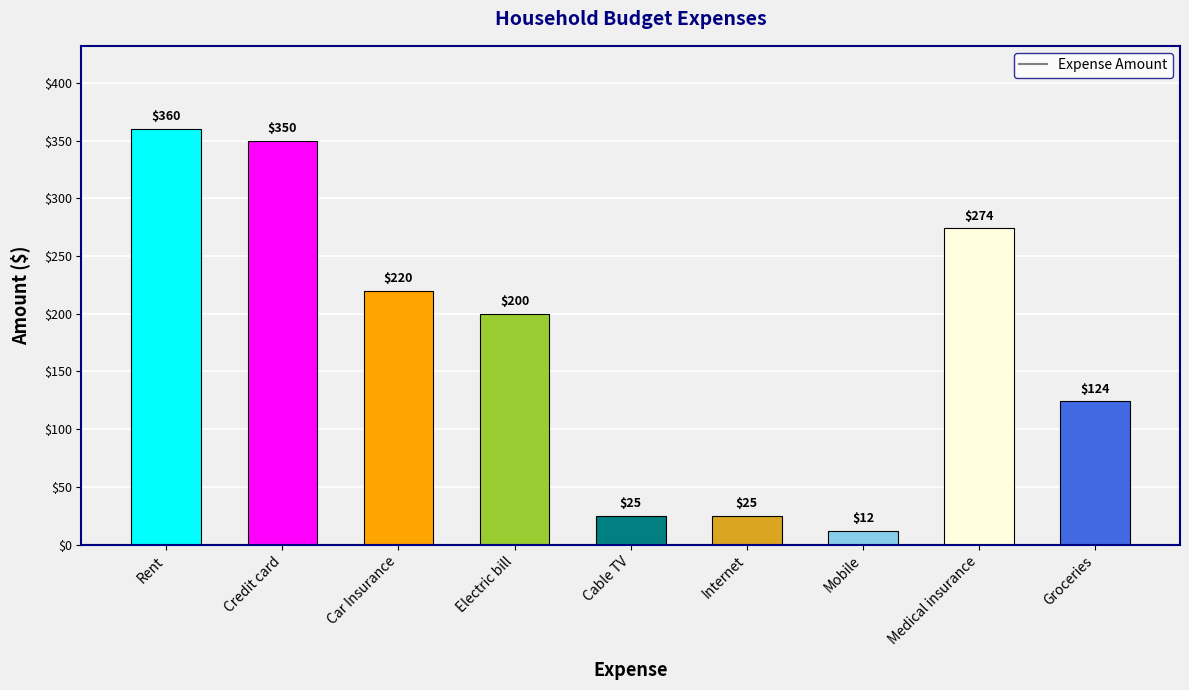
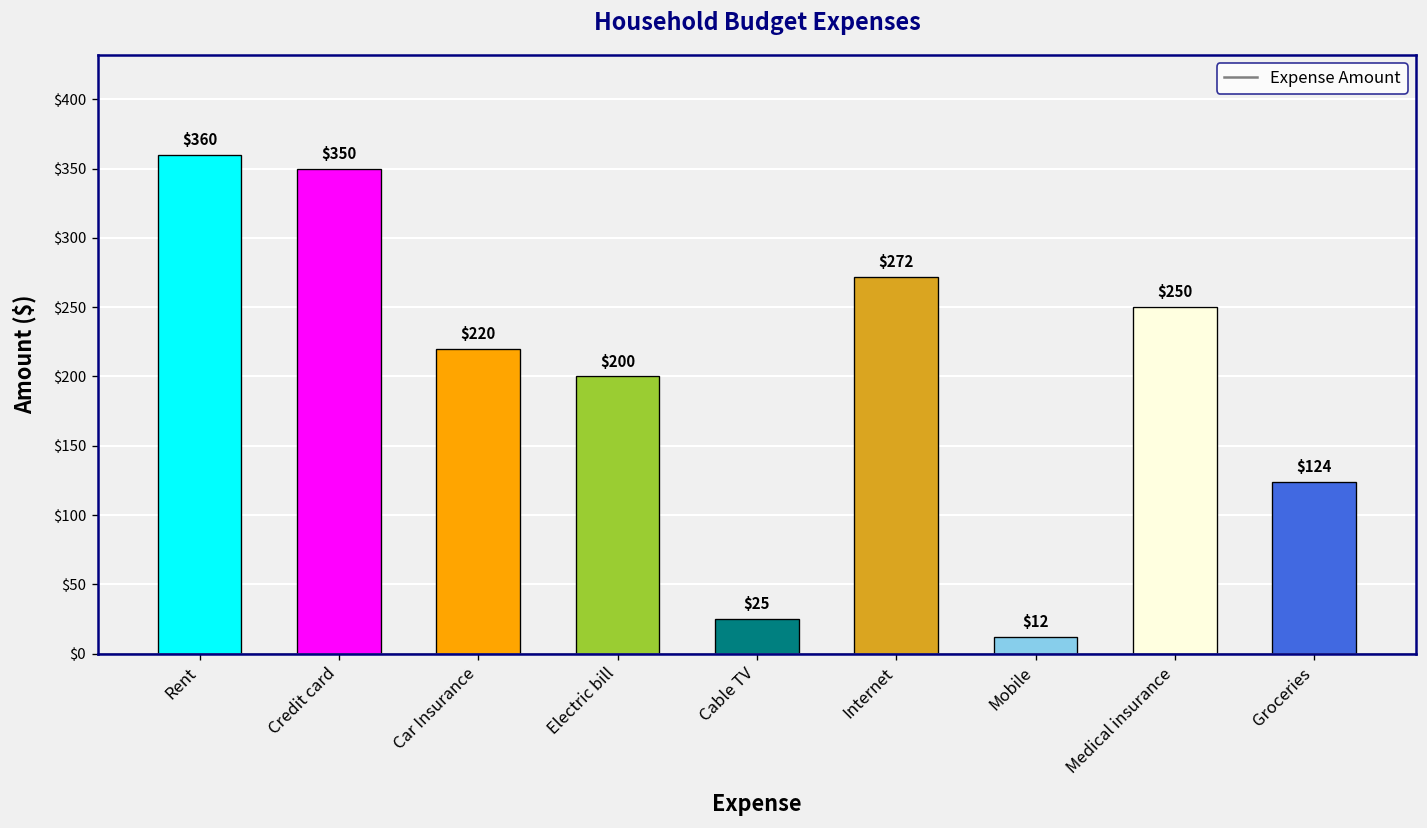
Internet: $25 -> $272
Medical insurance: $274 -> $250
